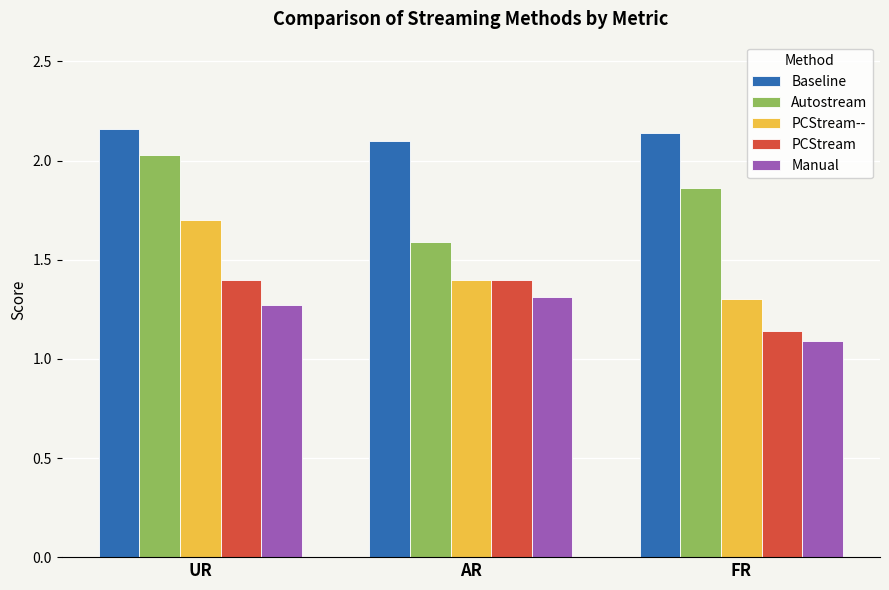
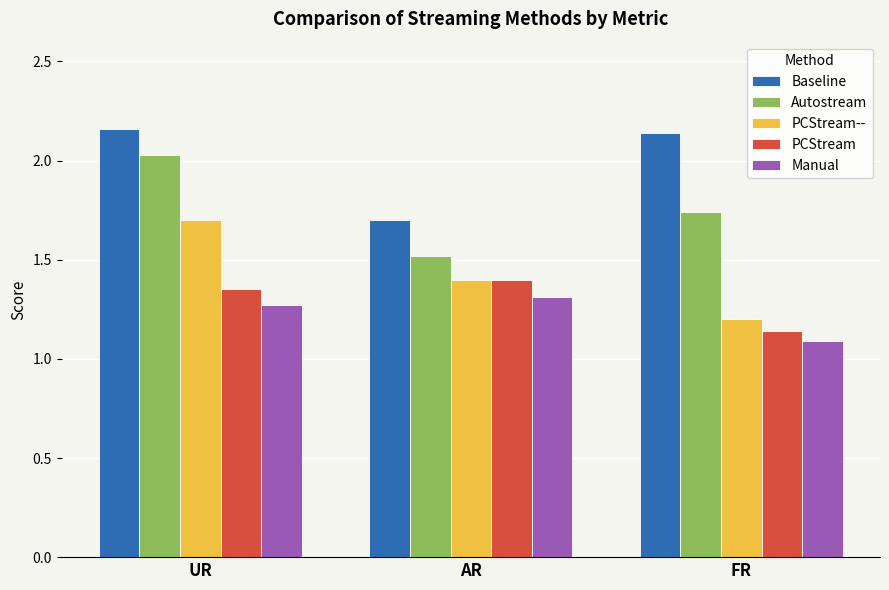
PCStream, UR: 1.40 -> 1.35
Baseline, AR: 2.1 -> 1.7
Autostream, AR: 1.59 -> 1.52
Autostream, FR: 1.86 -> 1.74
PCStream--, FR: 1.3 -> 1.2
